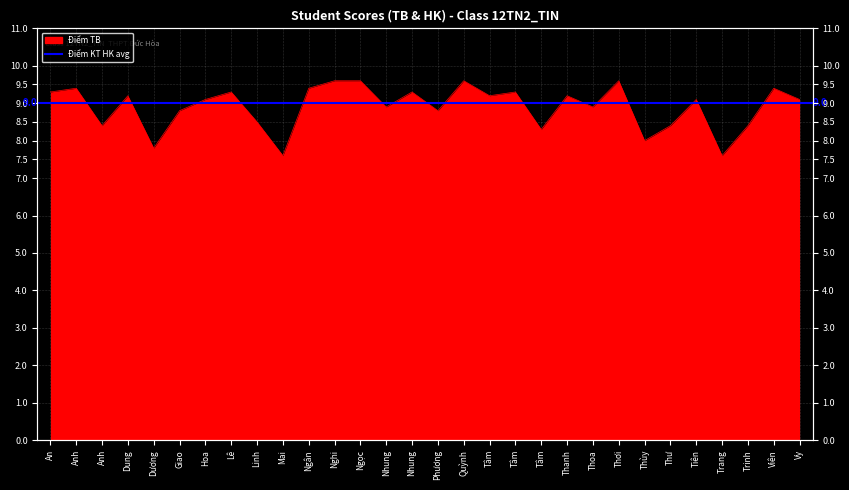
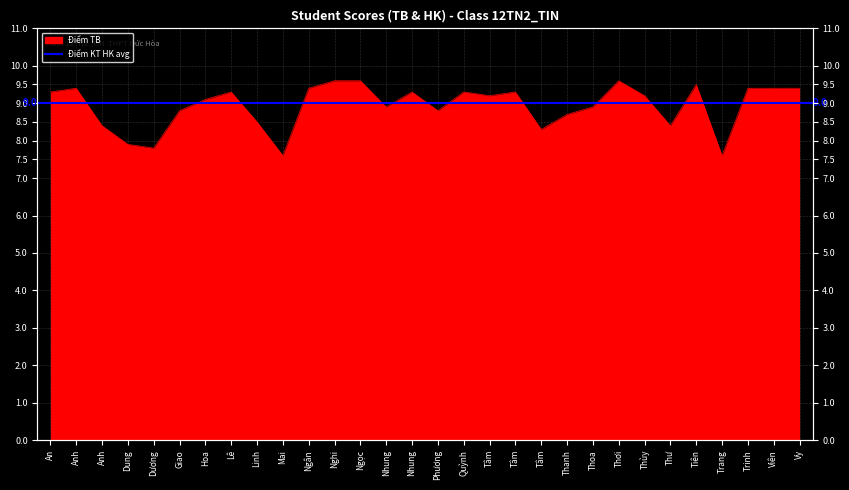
Dung: 9.2 -> 7.9
Quỳnh: 9.6 -> 9.3
Thanh: 9.2 -> 8.7
Thùy: 8.0 -> 9.2
Tiên: 9.1 -> 9.5
Trinh: 8.4 -> 9.4
Vy: 9.1 -> 9.4
